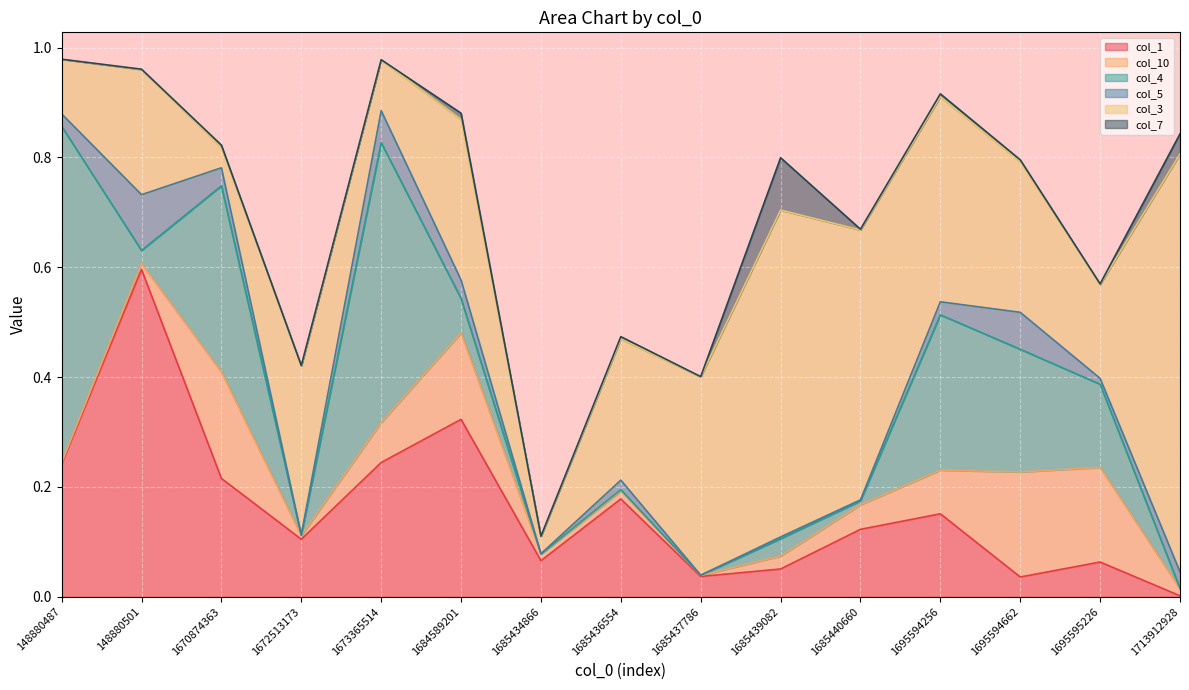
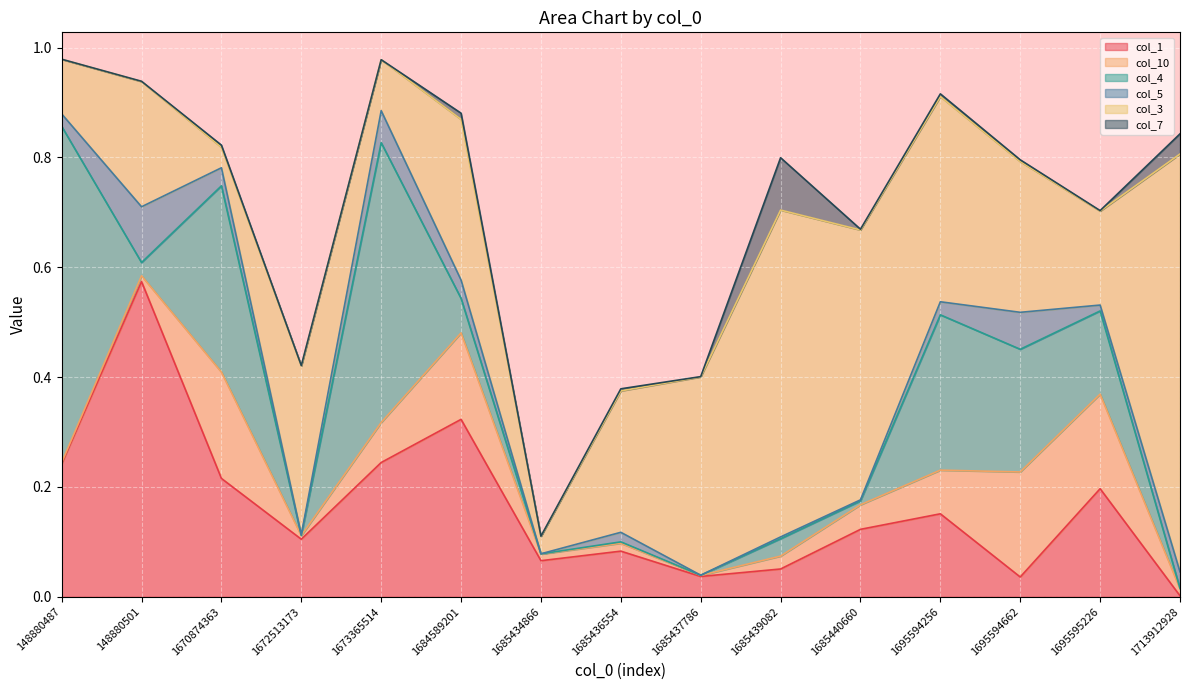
col_1, 148880501: 0.60 -> 0.57
col_1, 1685436554: 0.18 -> 0.08
col_1, 1695595226: 0.06 -> 0.20
